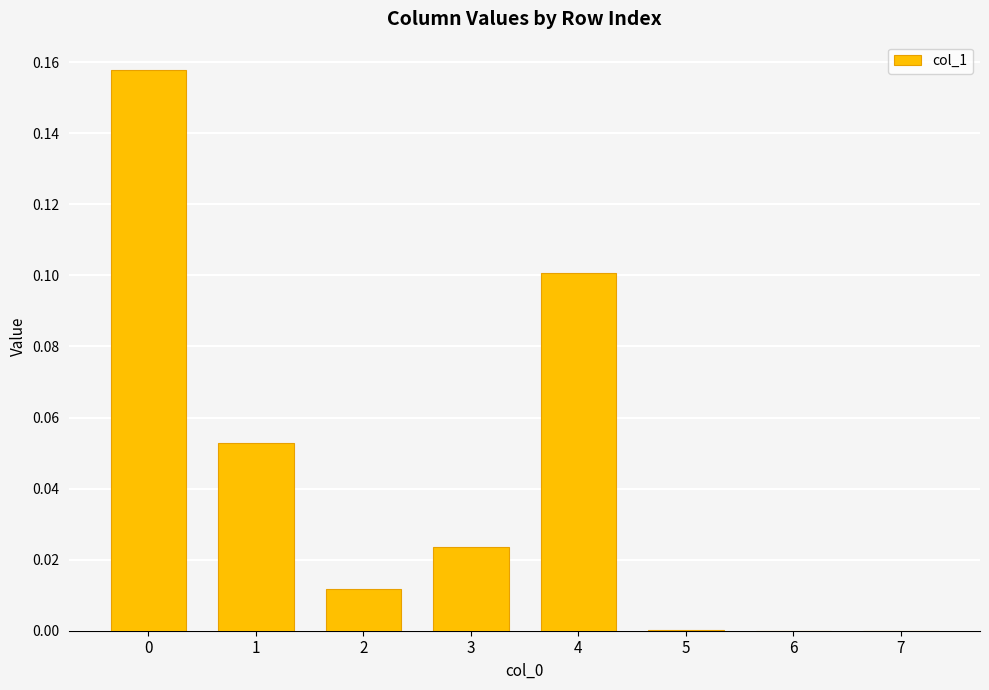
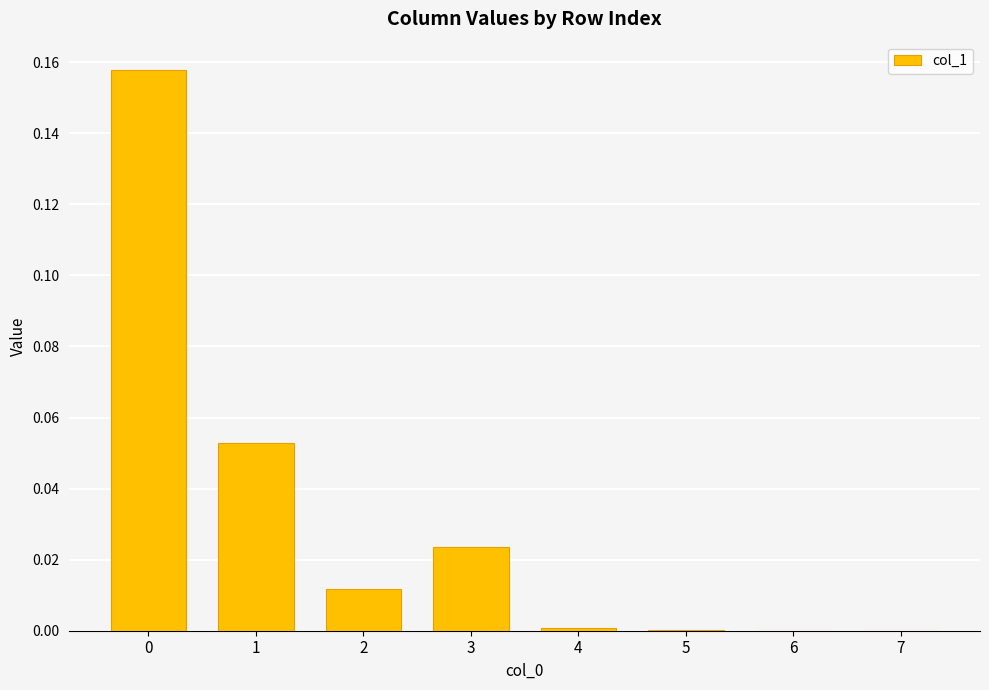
4: 0.101 -> 0.001
